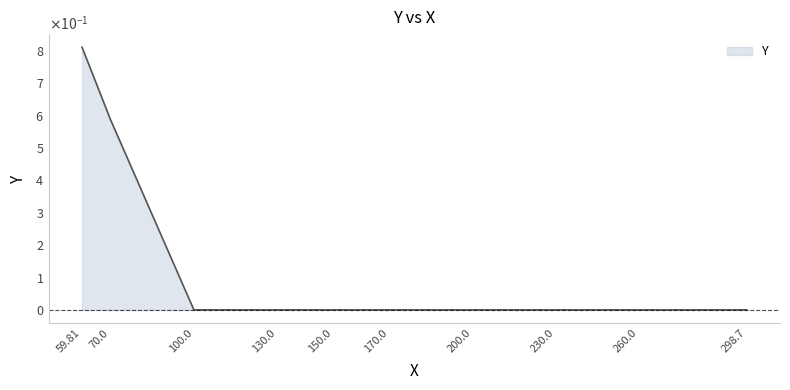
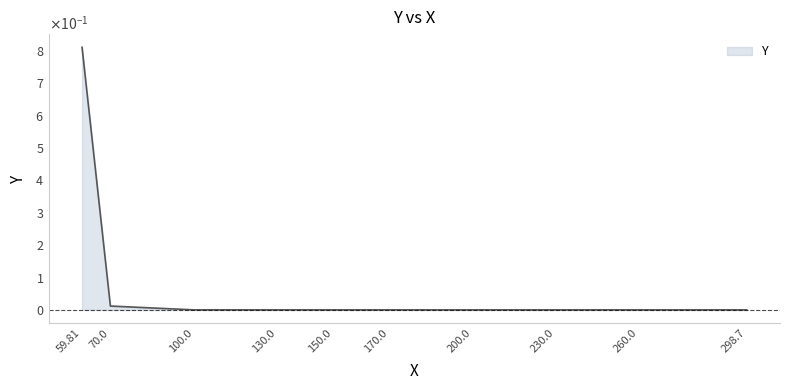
70.0: 0.59 -> 0.01
